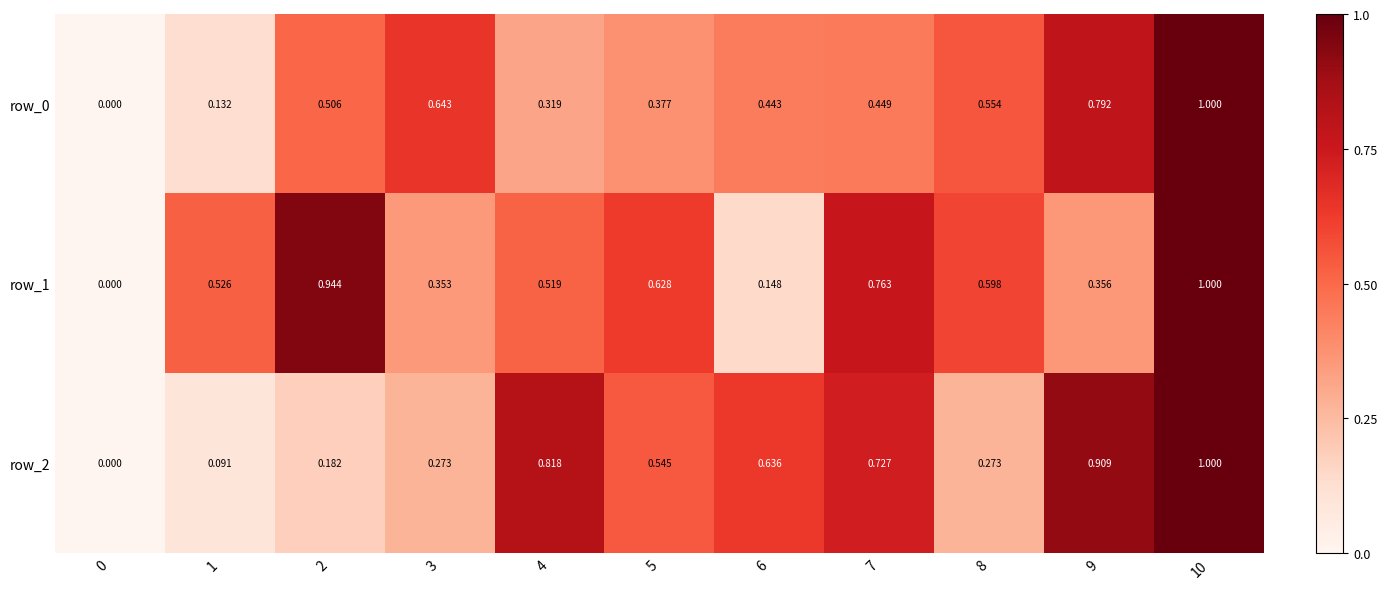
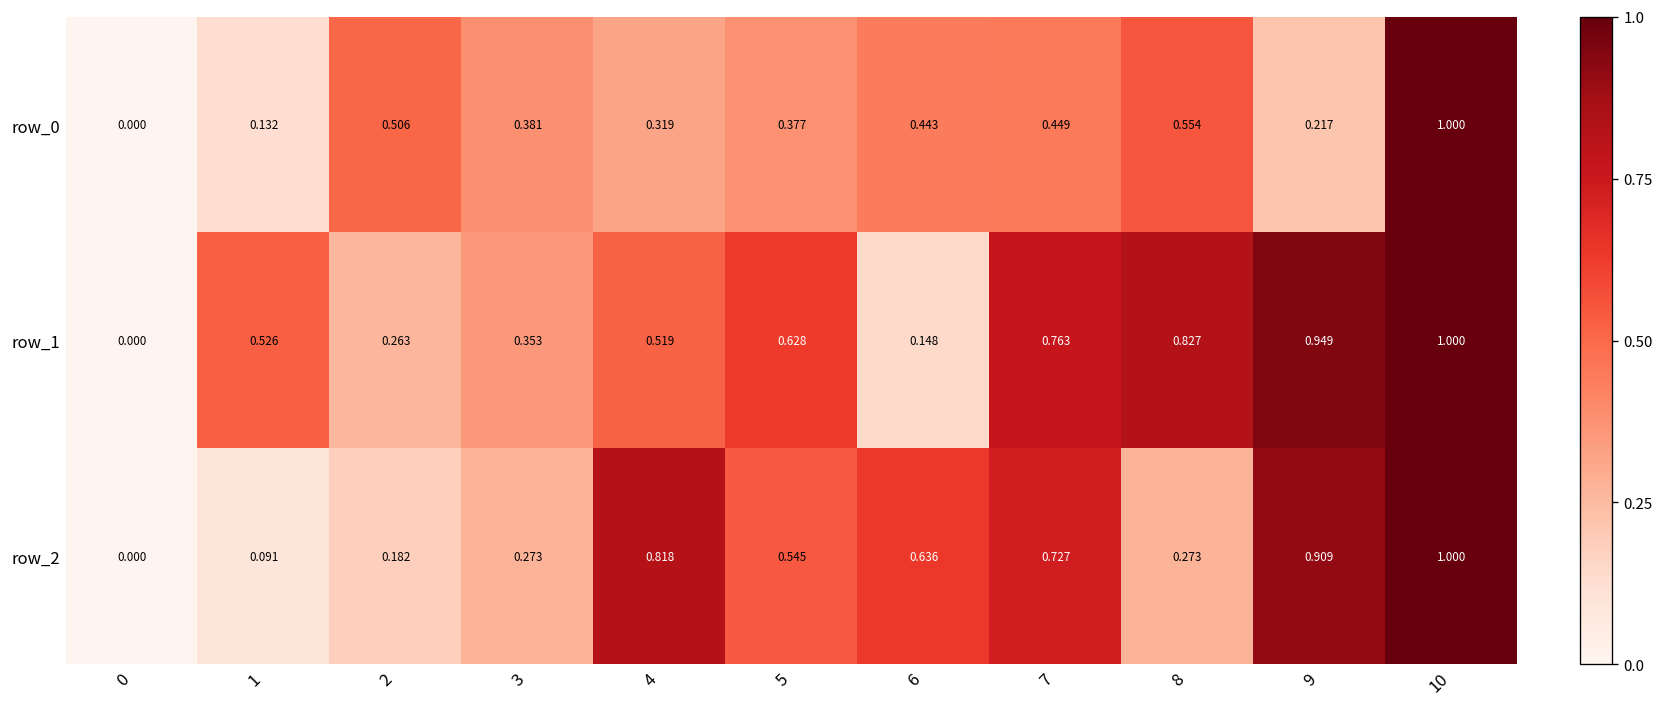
row_0, 3: 0.643 -> 0.381
row_0, 9: 0.792 -> 0.217
row_1, 2: 0.944 -> 0.263
row_1, 8: 0.598 -> 0.827
row_1, 9: 0.356 -> 0.949
